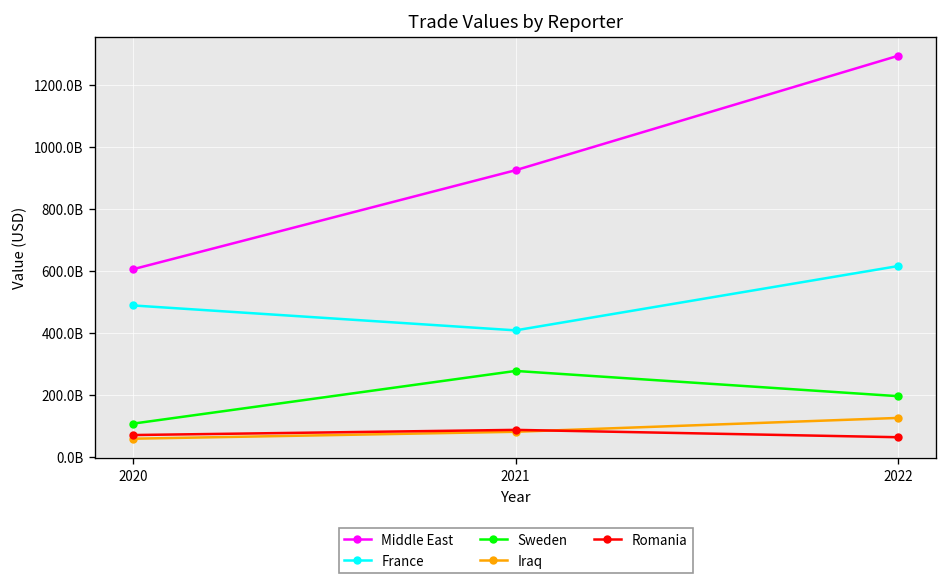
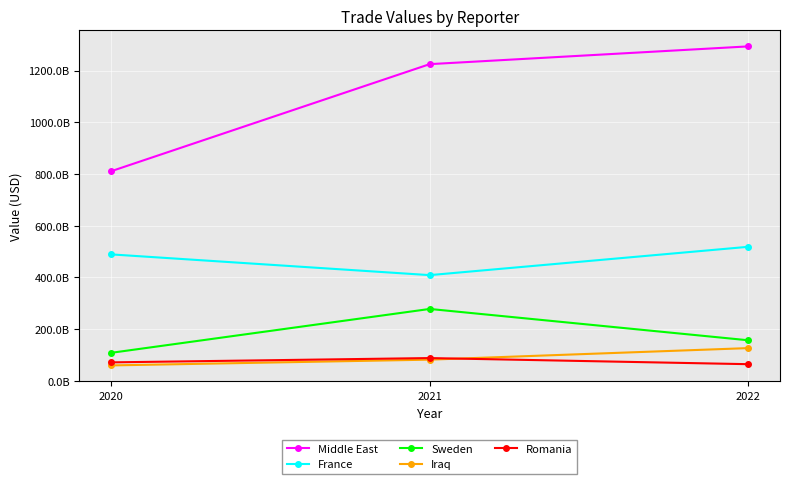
Middle East, 2020: 610000000000 -> 810000000000
Middle East, 2021: 920000000000 -> 1220000000000
France, 2022: 620000000000 -> 520000000000
Sweden, 2022: 200000000000 -> 160000000000
